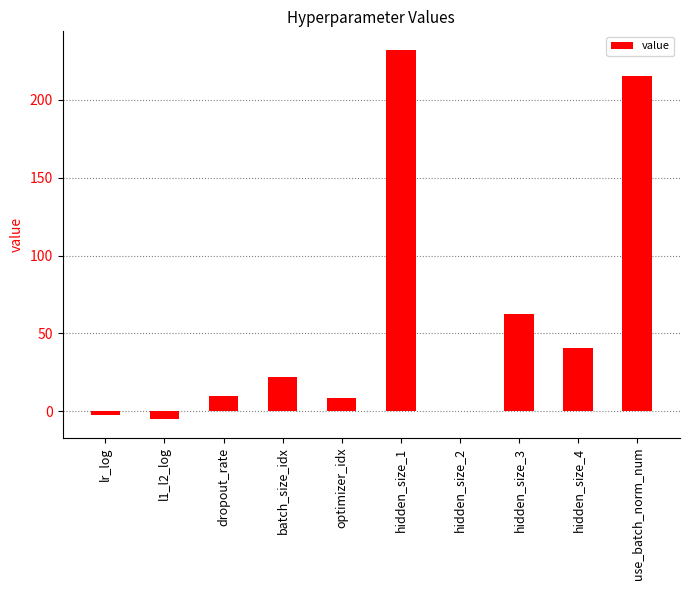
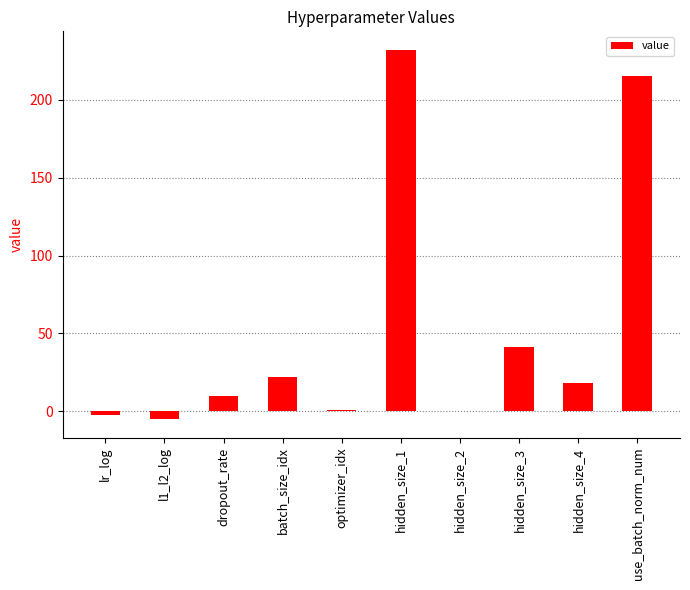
optimizer_idx: 9 -> 1
hidden_size_3: 62 -> 41
hidden_size_4: 40 -> 18
